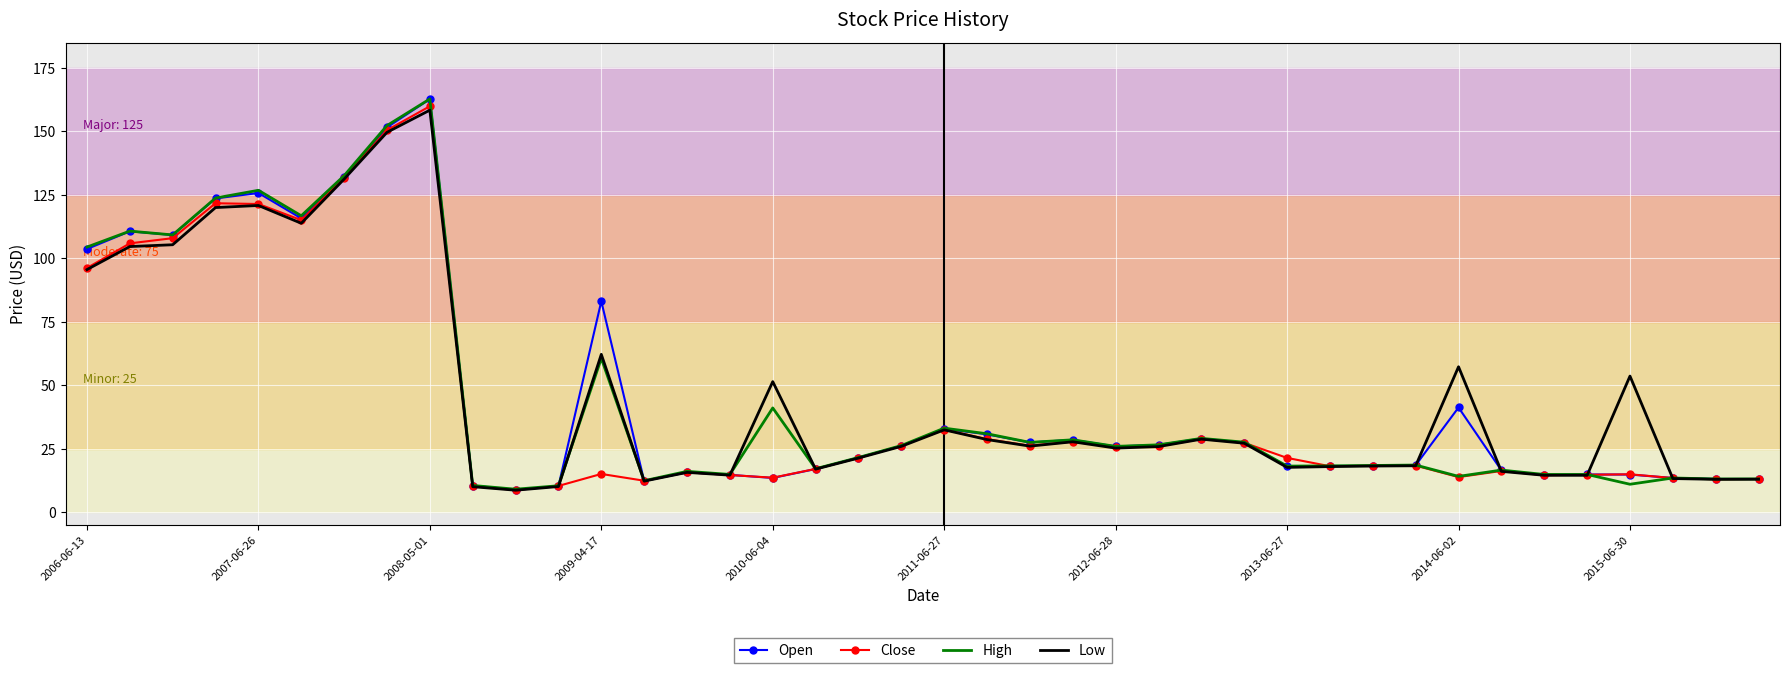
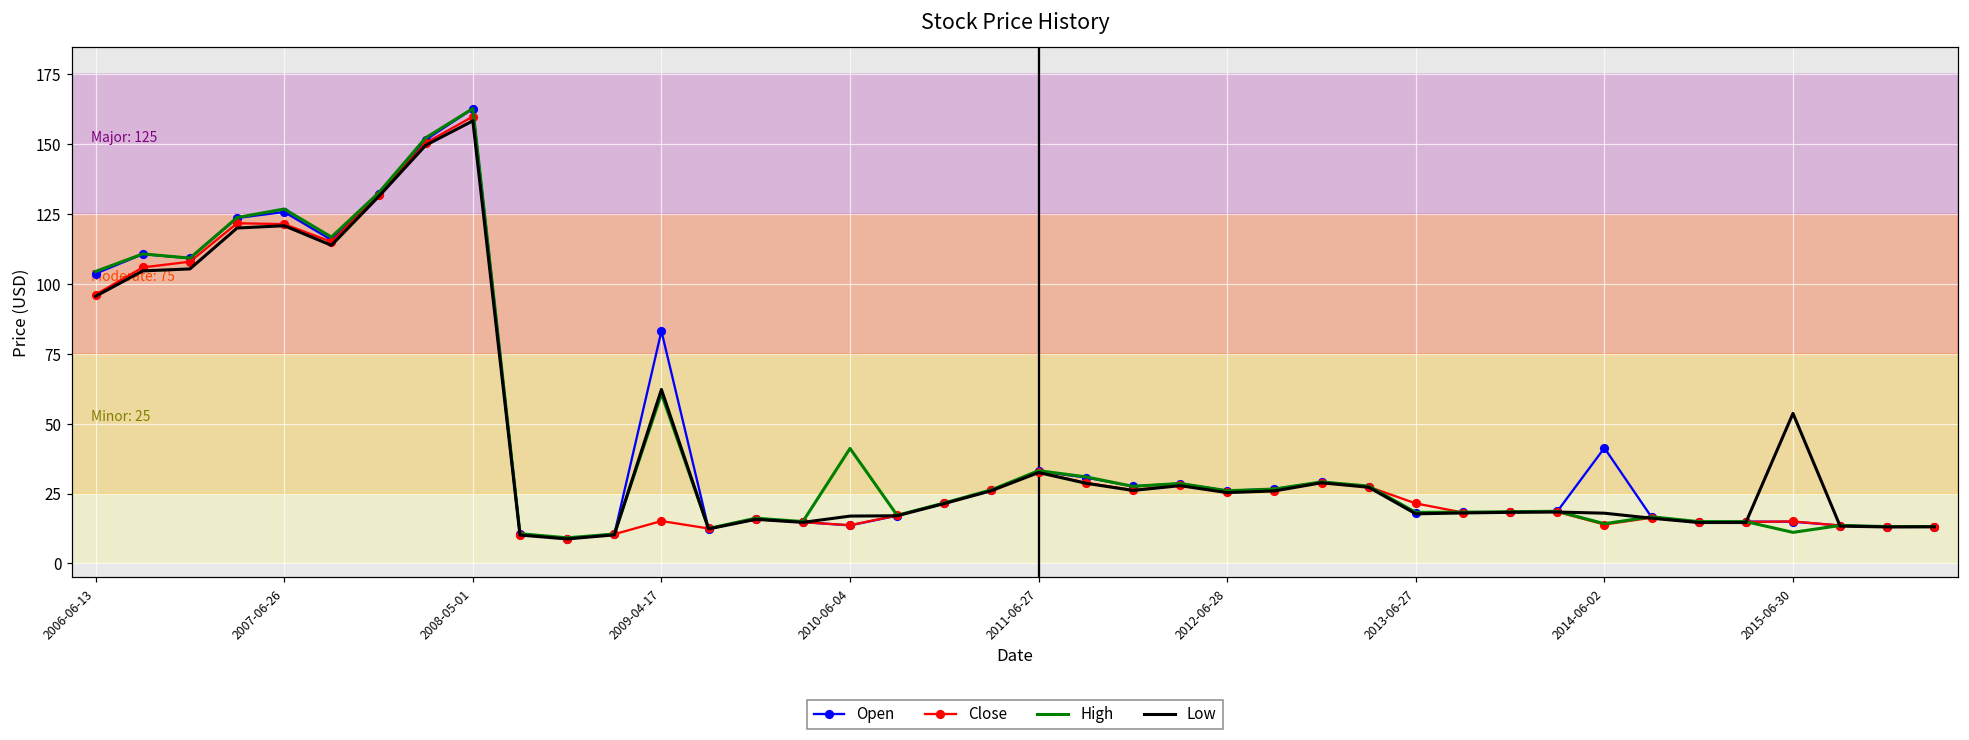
Low, 2010-06-04: 52 -> 17
Low, 2014-06-02: 57 -> 18
